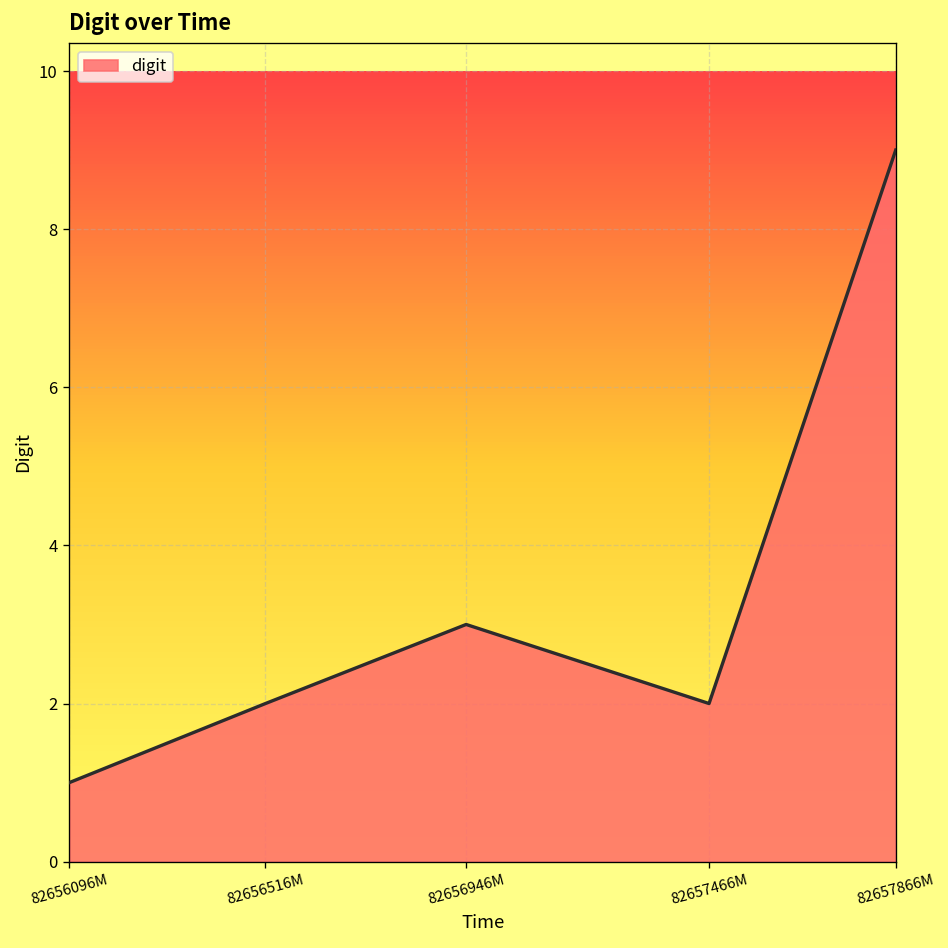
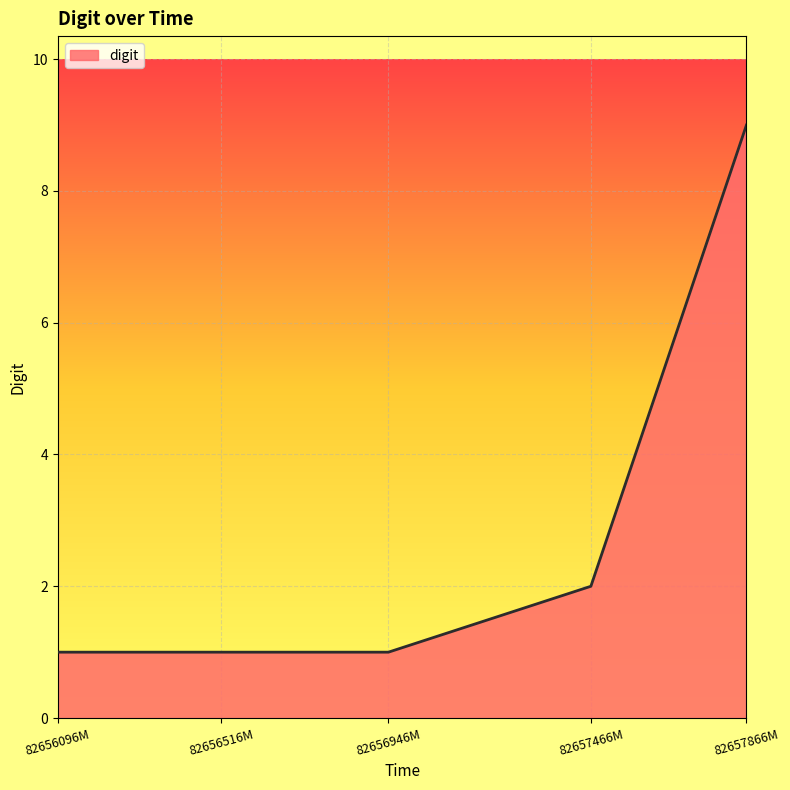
82656516M: 2 -> 1
82656946M: 3 -> 1
